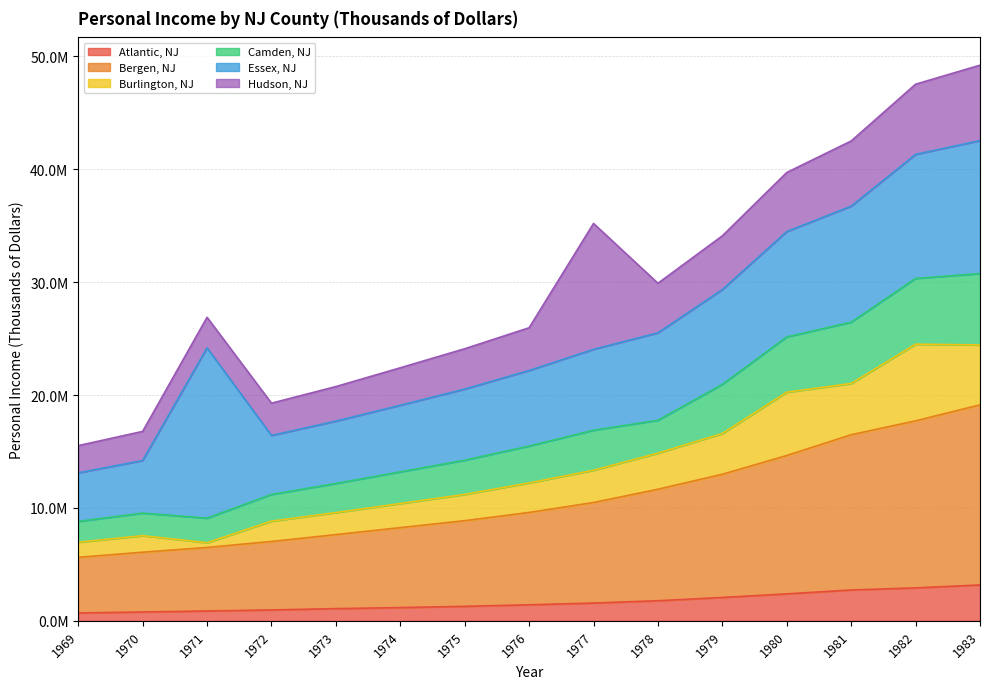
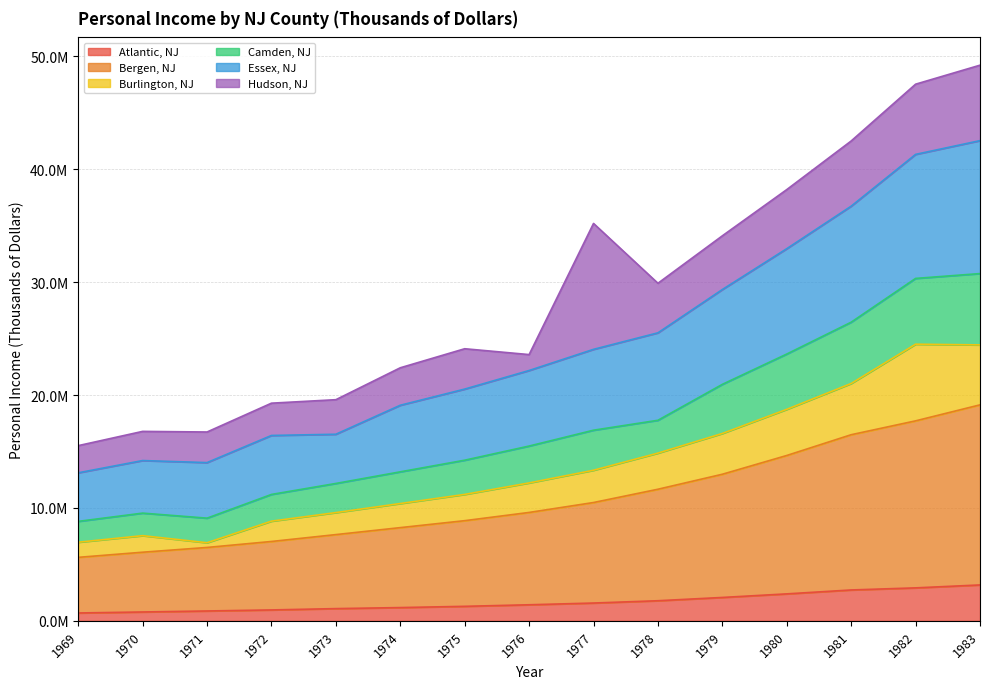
Essex, NJ, 1971: 15100000 -> 4900000
Essex, NJ, 1973: 5500000 -> 4400000
Hudson, NJ, 1976: 3800000 -> 1400000
Burlington, NJ, 1980: 5600000 -> 4100000
